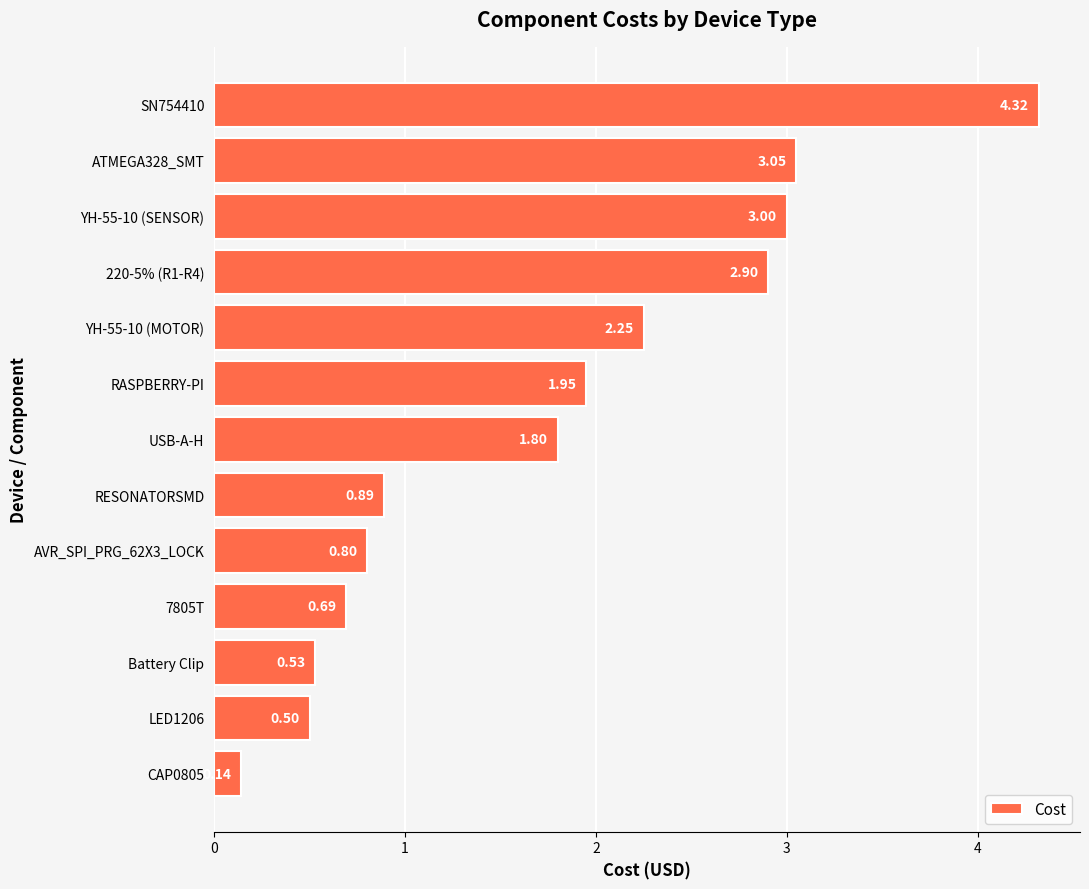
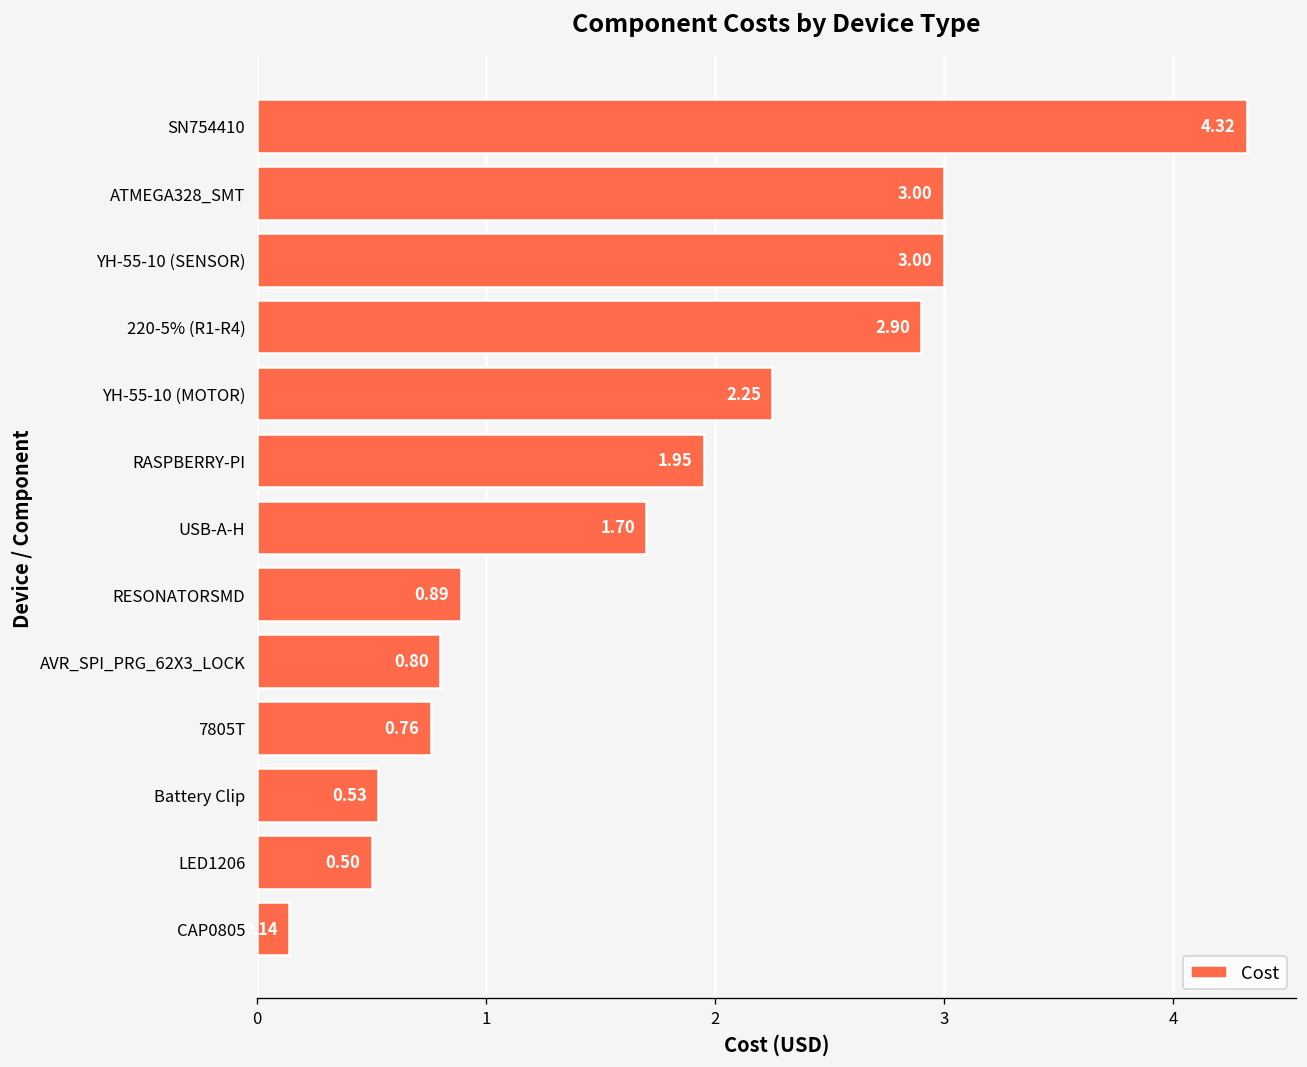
ATMEGA328_SMT: 3.05 -> 3.00
USB-A-H: 1.80 -> 1.70
7805T: 0.69 -> 0.76
